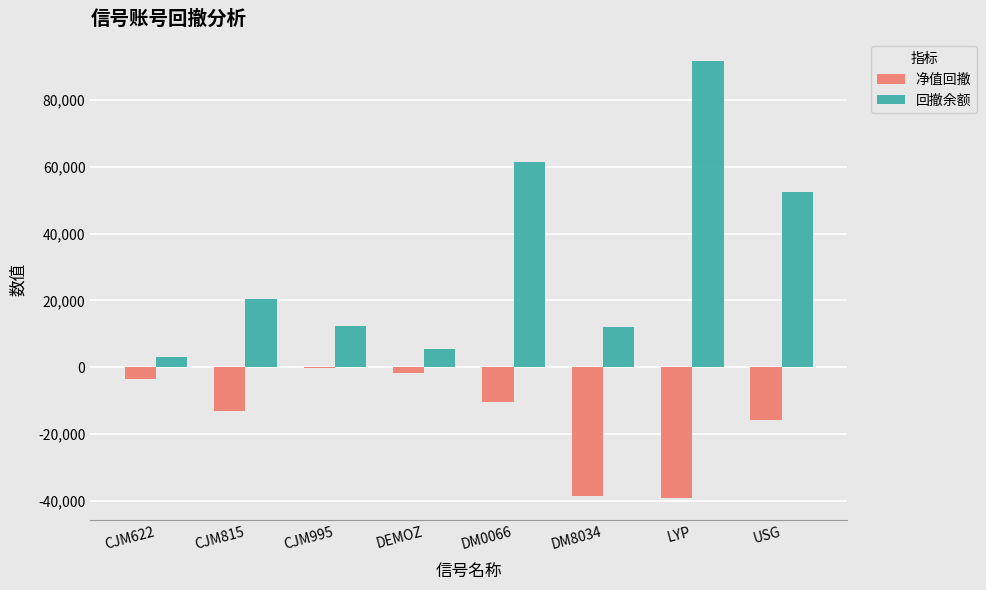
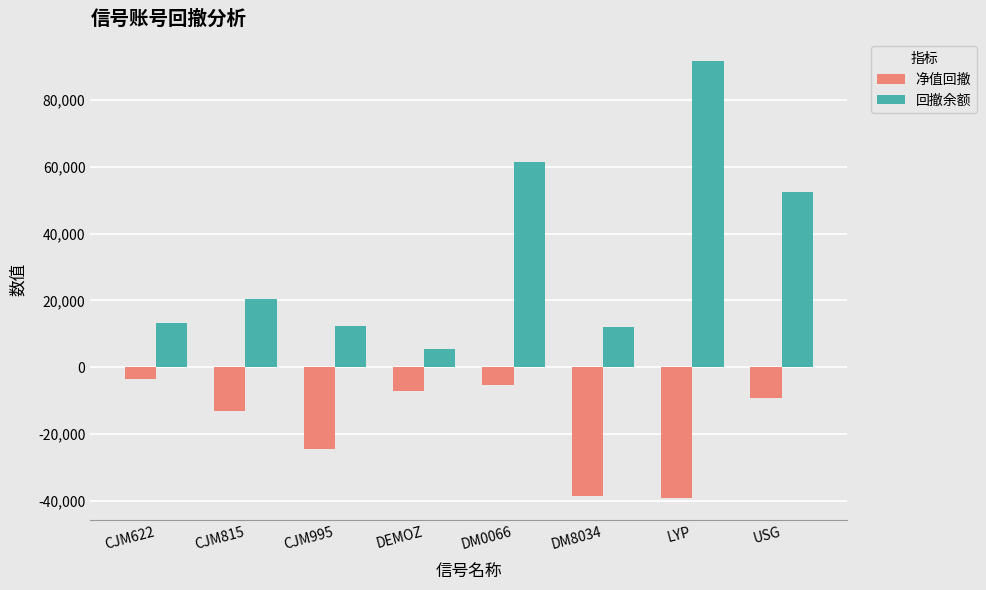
回撤余额, CJM622: 3,000 -> 13,000
净值回撤, CJM995: 0 -> -24,000
净值回撤, DEMOZ: -2,000 -> -7,000
净值回撤, DM0066: -10,000 -> -5,000
净值回撤, USG: -16,000 -> -9,000
